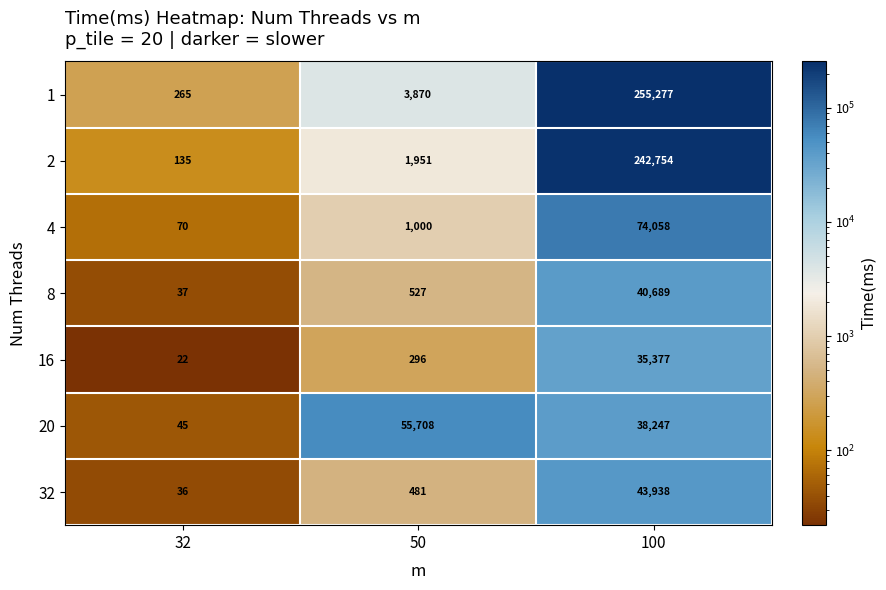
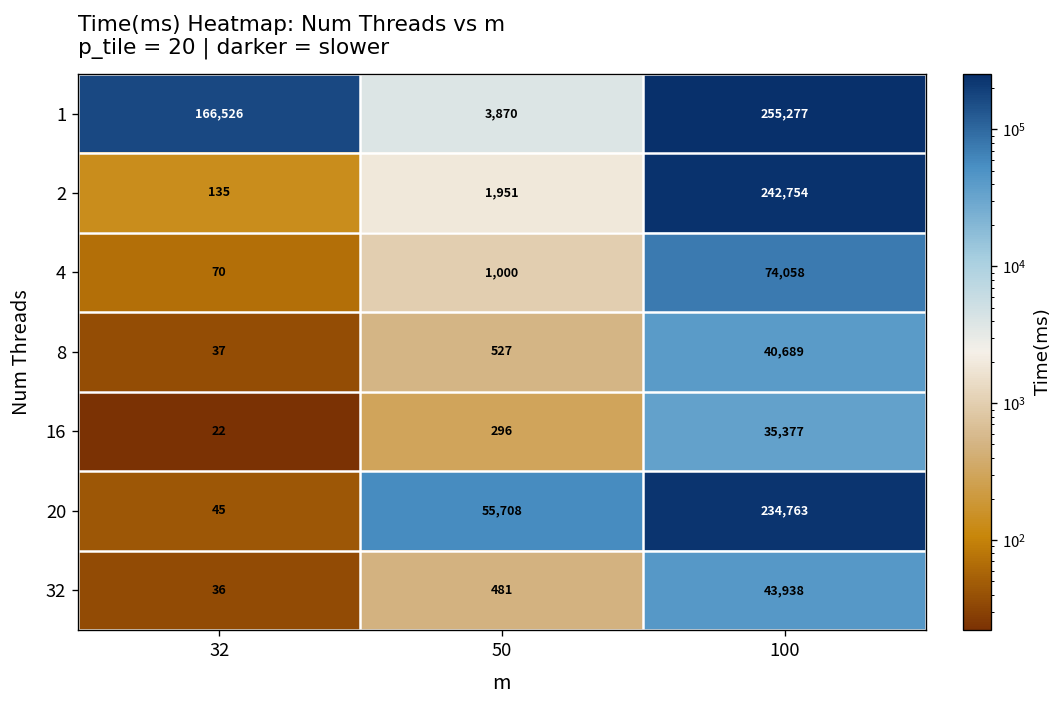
1, 32: 265 -> 166,526
20, 100: 38,247 -> 234,763
